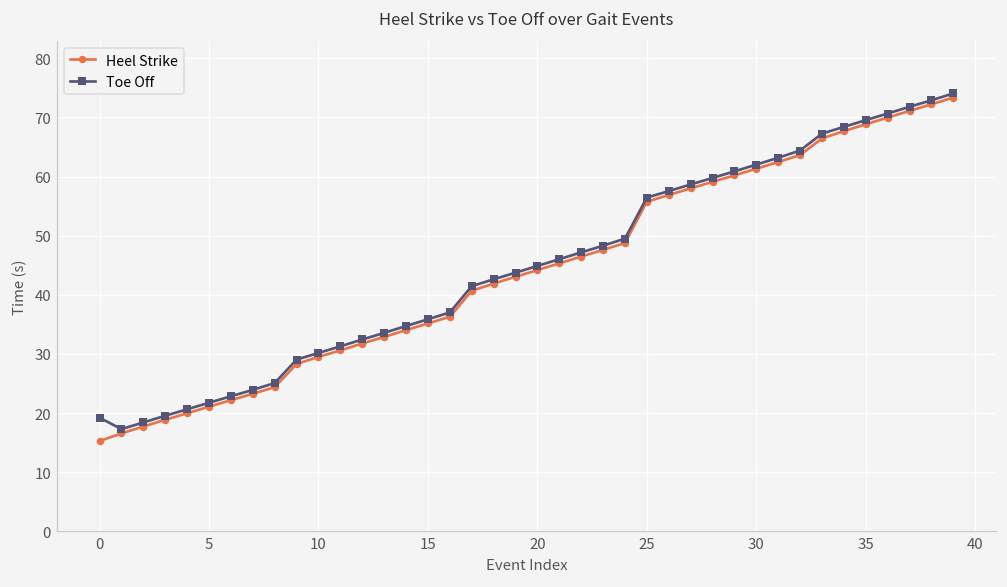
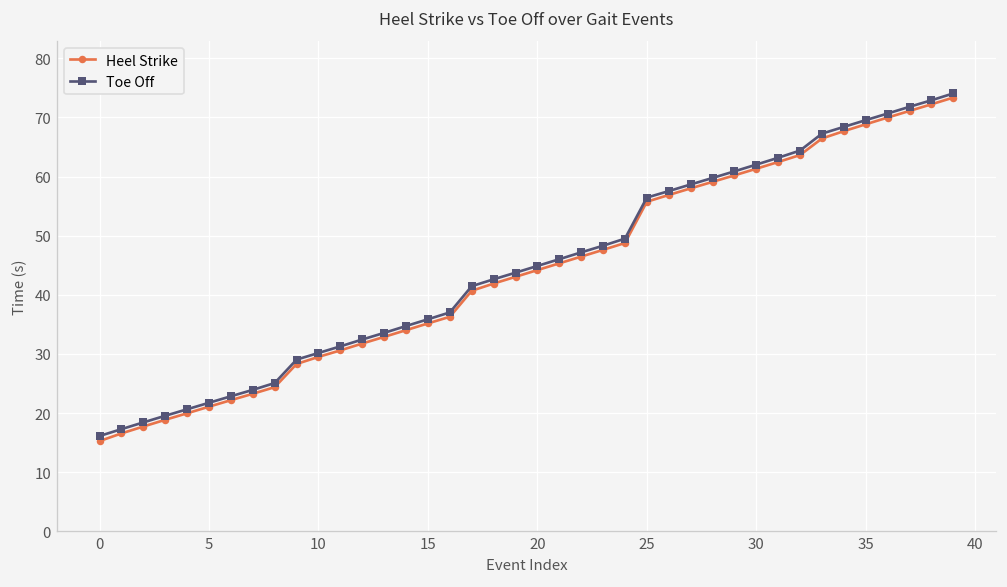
Toe Off, 0: 19 -> 16
